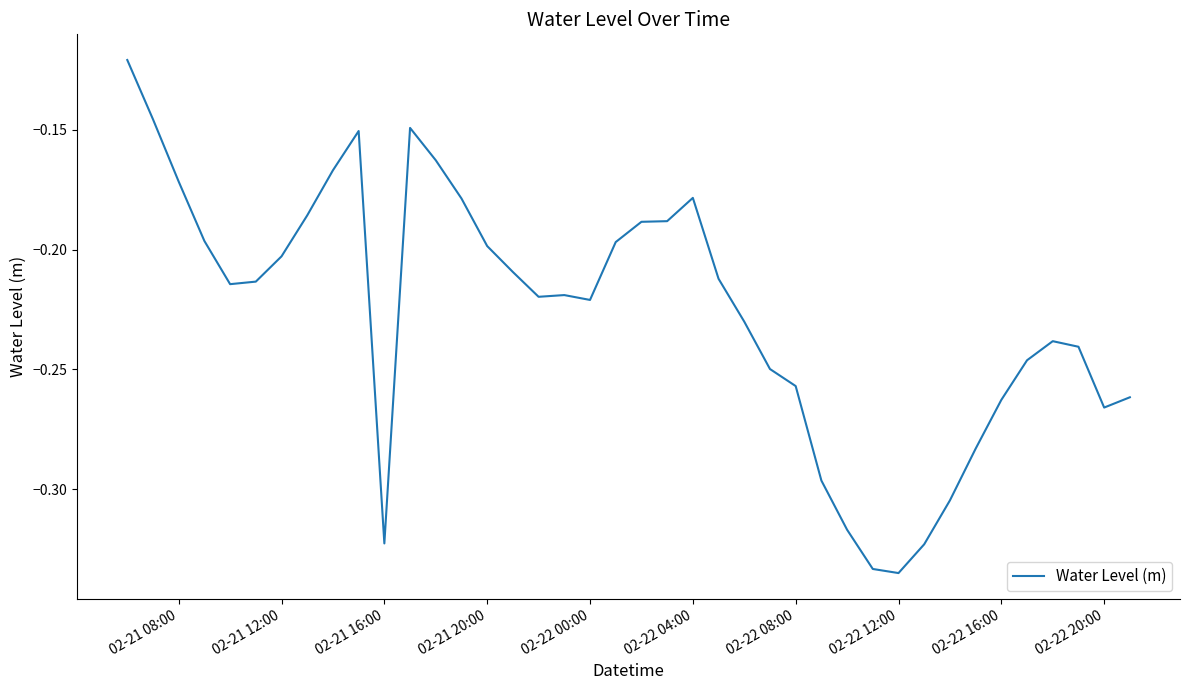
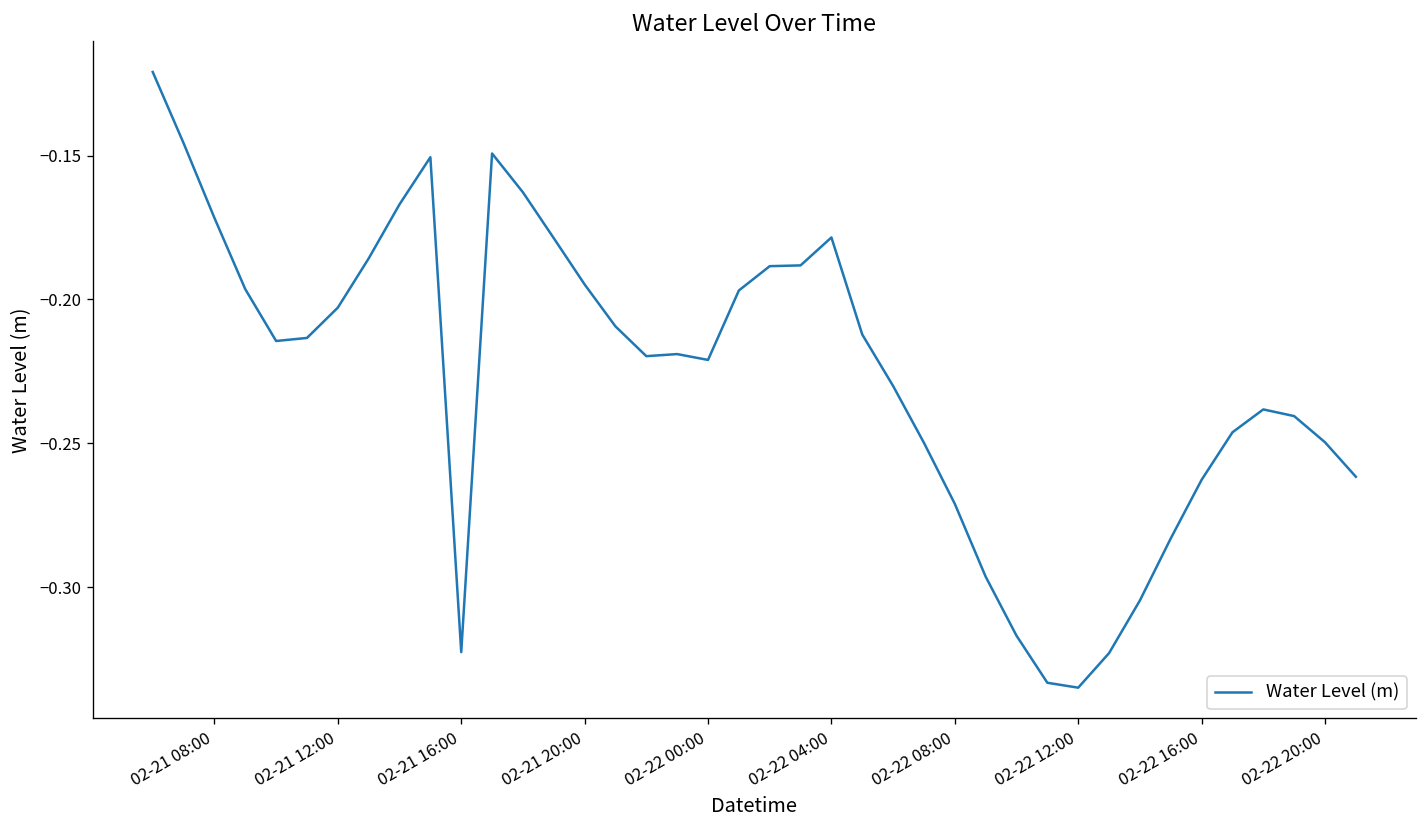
02-21 20:00: -0.199 -> -0.195
02-22 08:00: -0.257 -> -0.271
02-22 20:00: -0.266 -> -0.250
